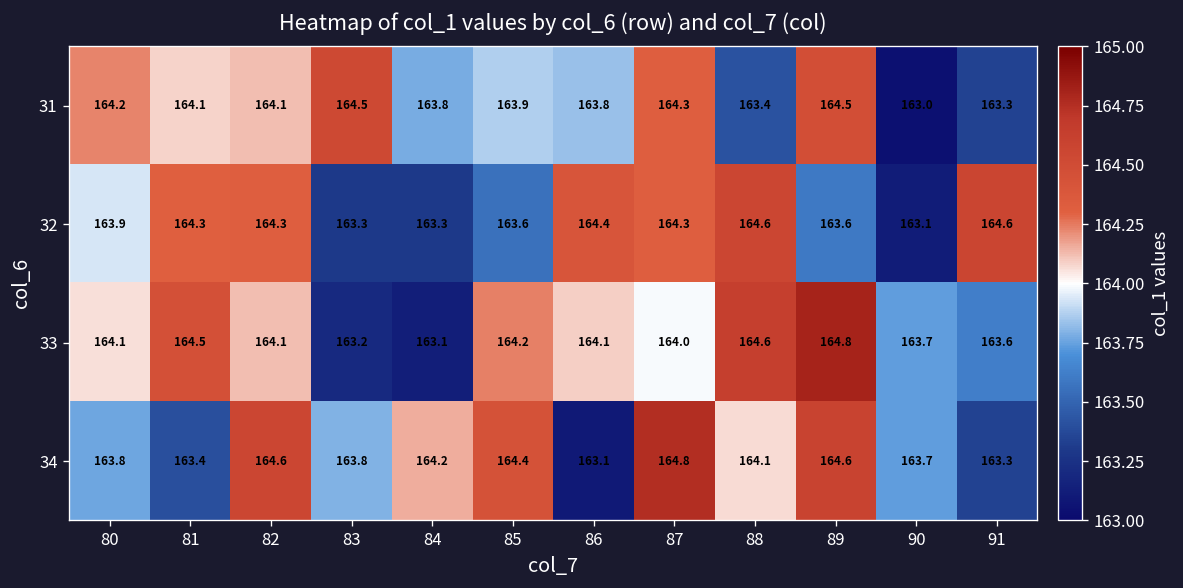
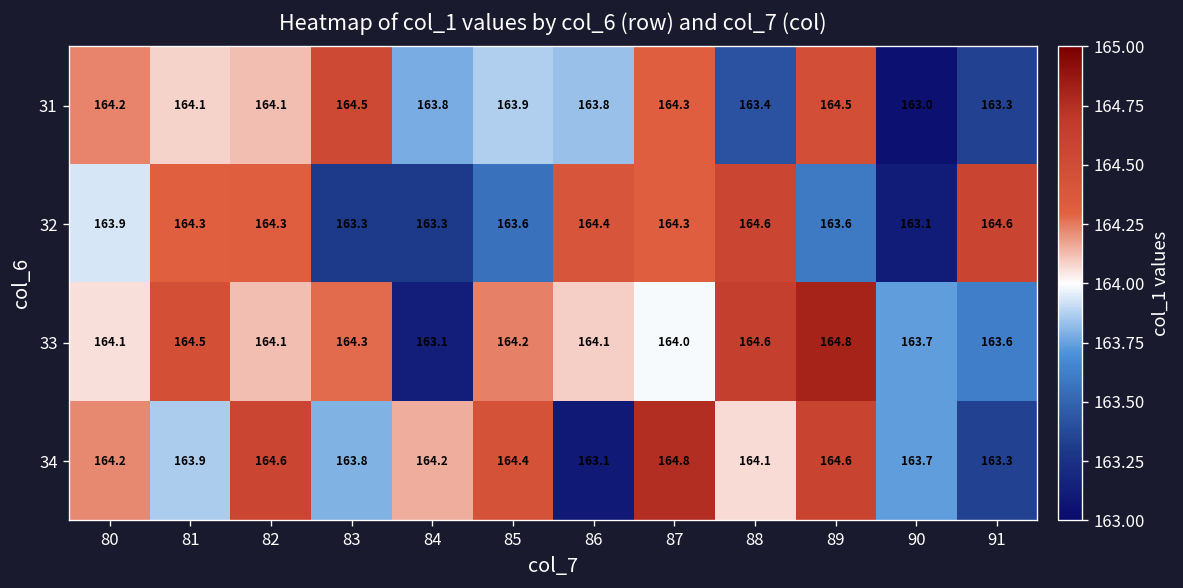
33, 83: 163.2 -> 164.3
34, 80: 163.8 -> 164.2
34, 81: 163.4 -> 163.9
